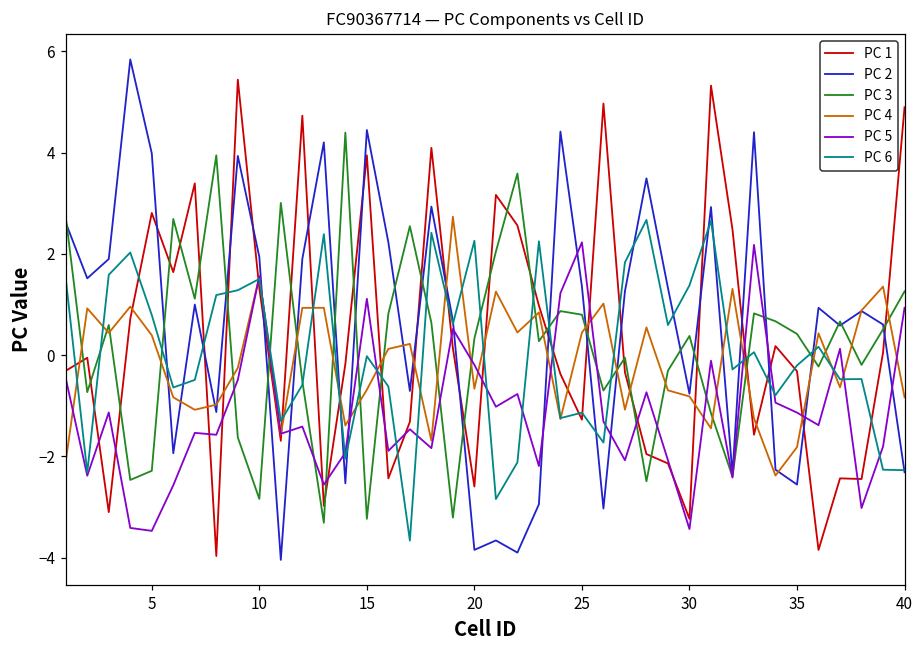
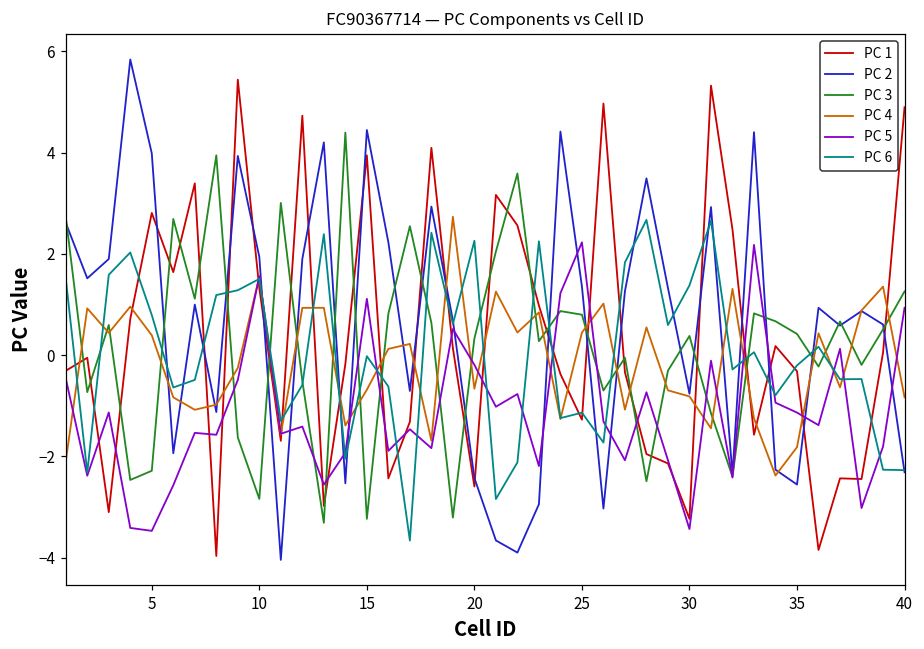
PC 2, 20: -3.8 -> -2.4
